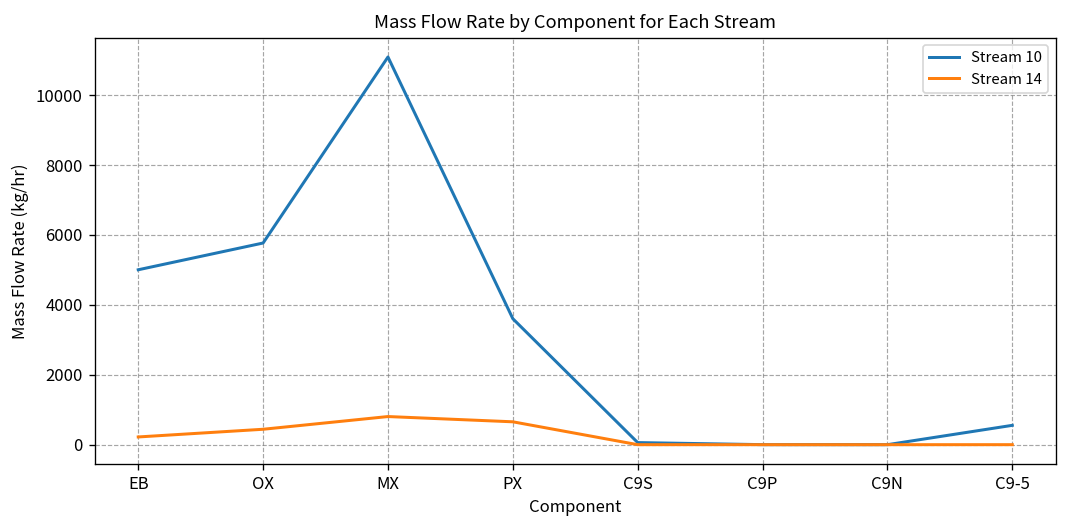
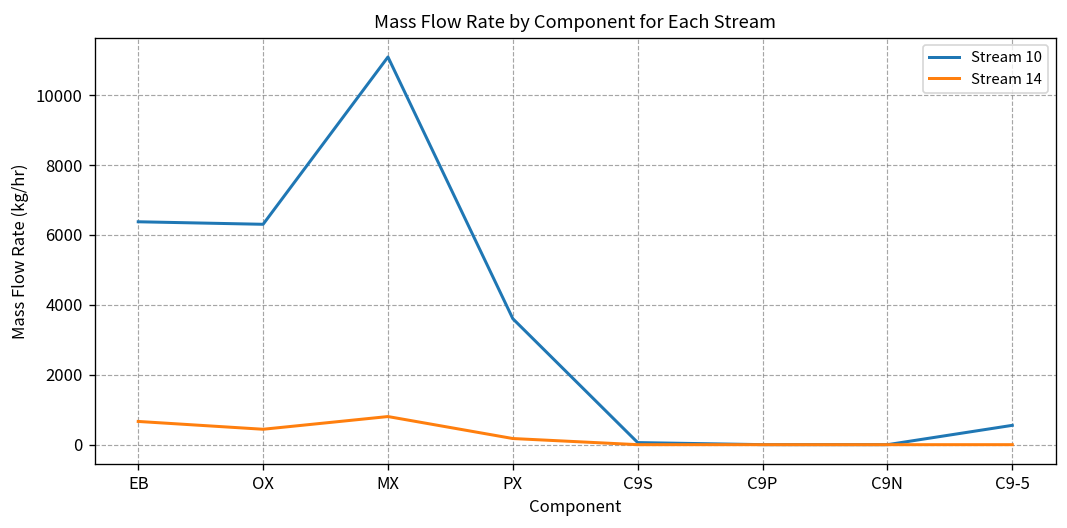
Stream 10, EB: 5000 -> 6400
Stream 14, EB: 200 -> 700
Stream 10, OX: 5800 -> 6300
Stream 14, PX: 700 -> 200
